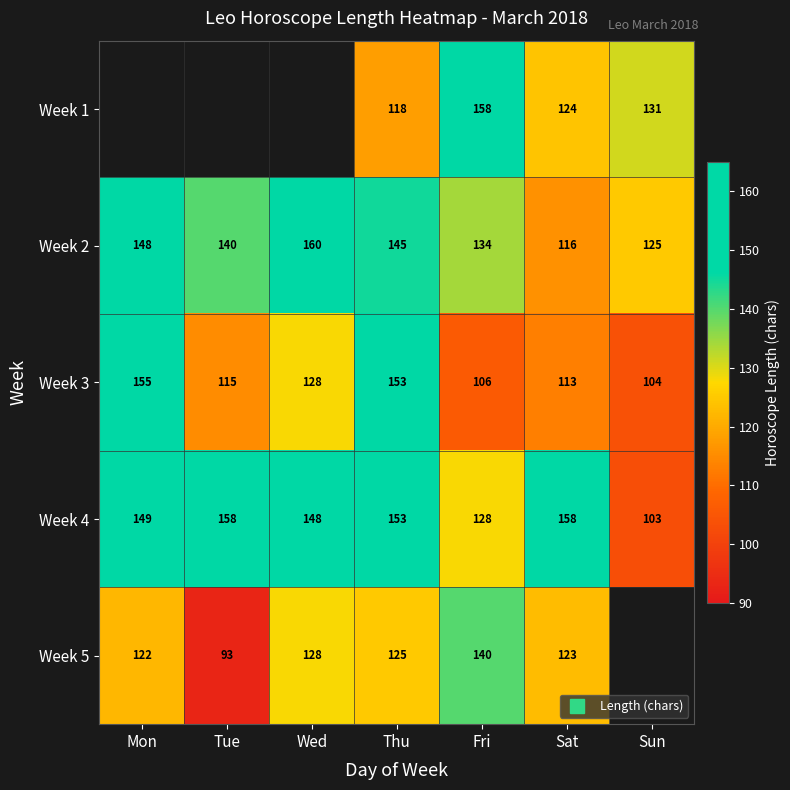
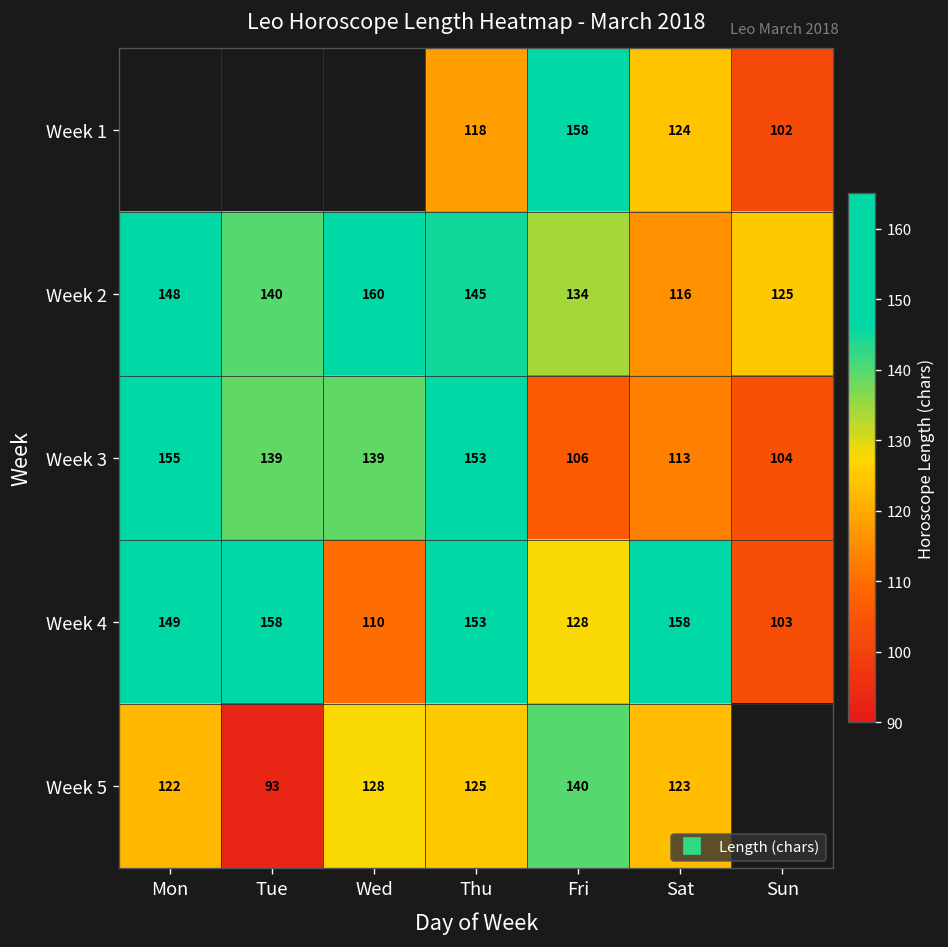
Week 1, Sun: 131 -> 102
Week 3, Tue: 115 -> 139
Week 3, Wed: 128 -> 139
Week 4, Wed: 148 -> 110
